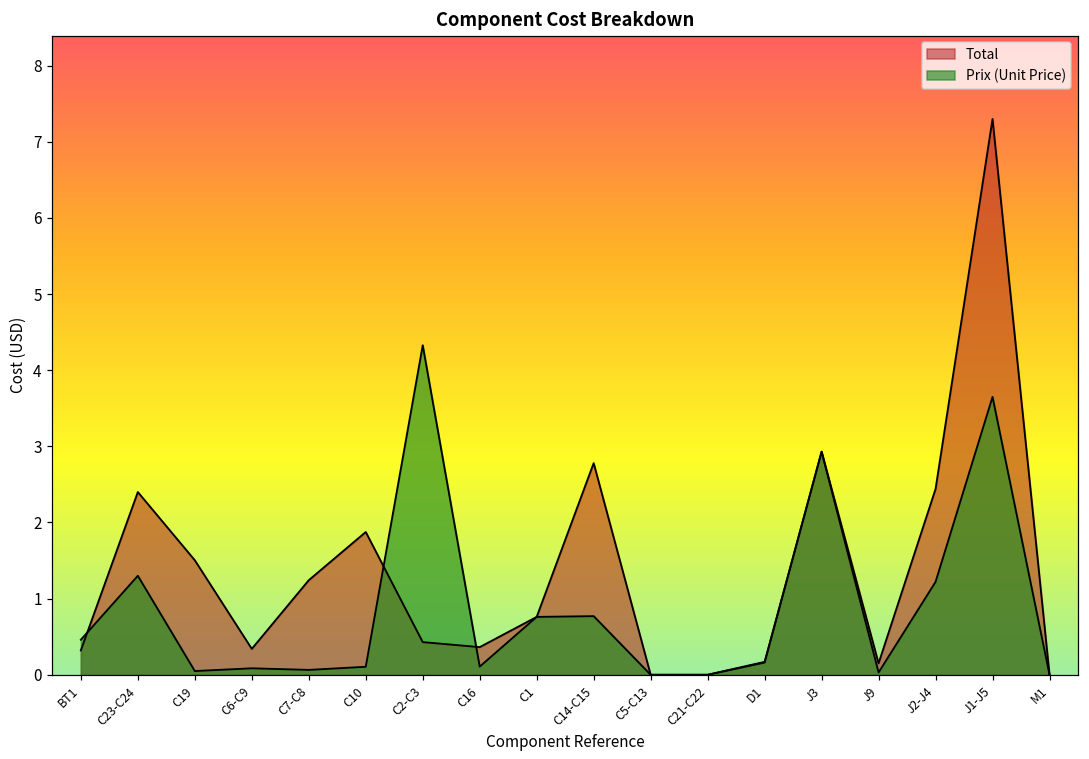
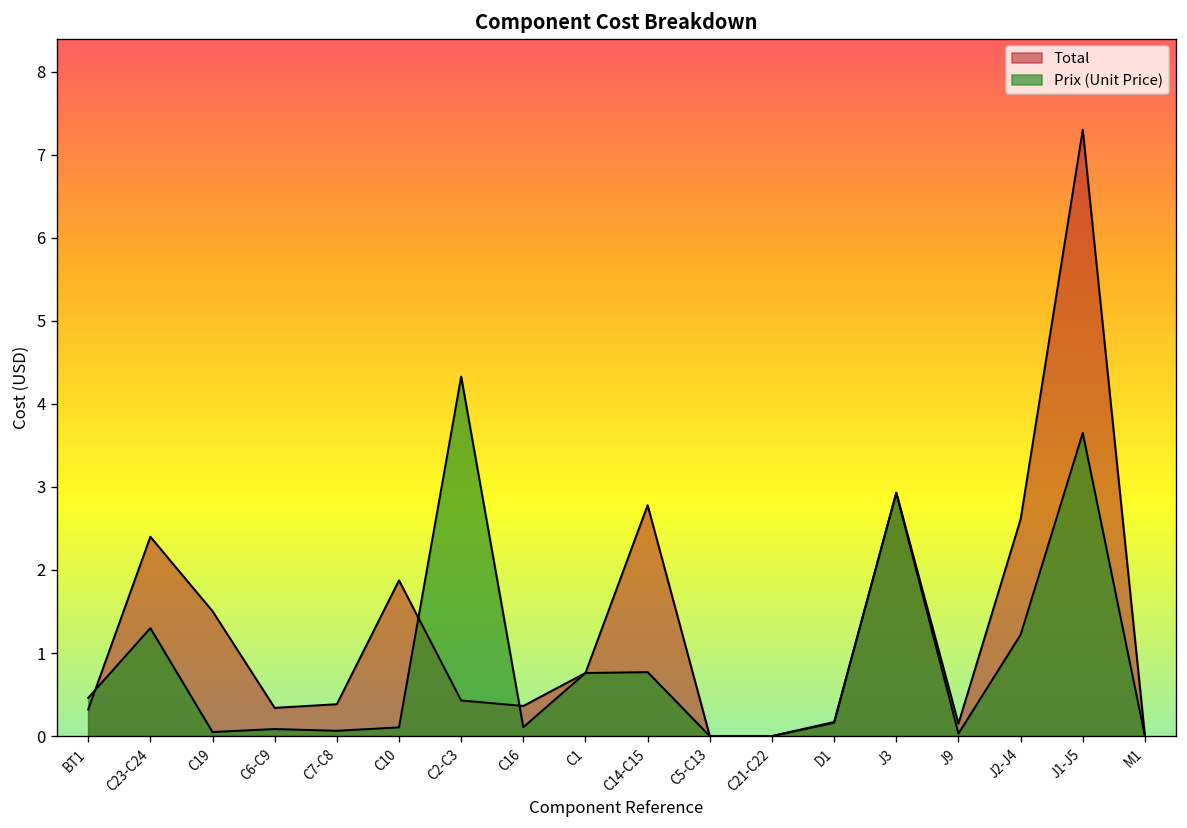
Total, C7-C8: 1.2 -> 0.4
Total, J2-J4: 2.4 -> 2.6
